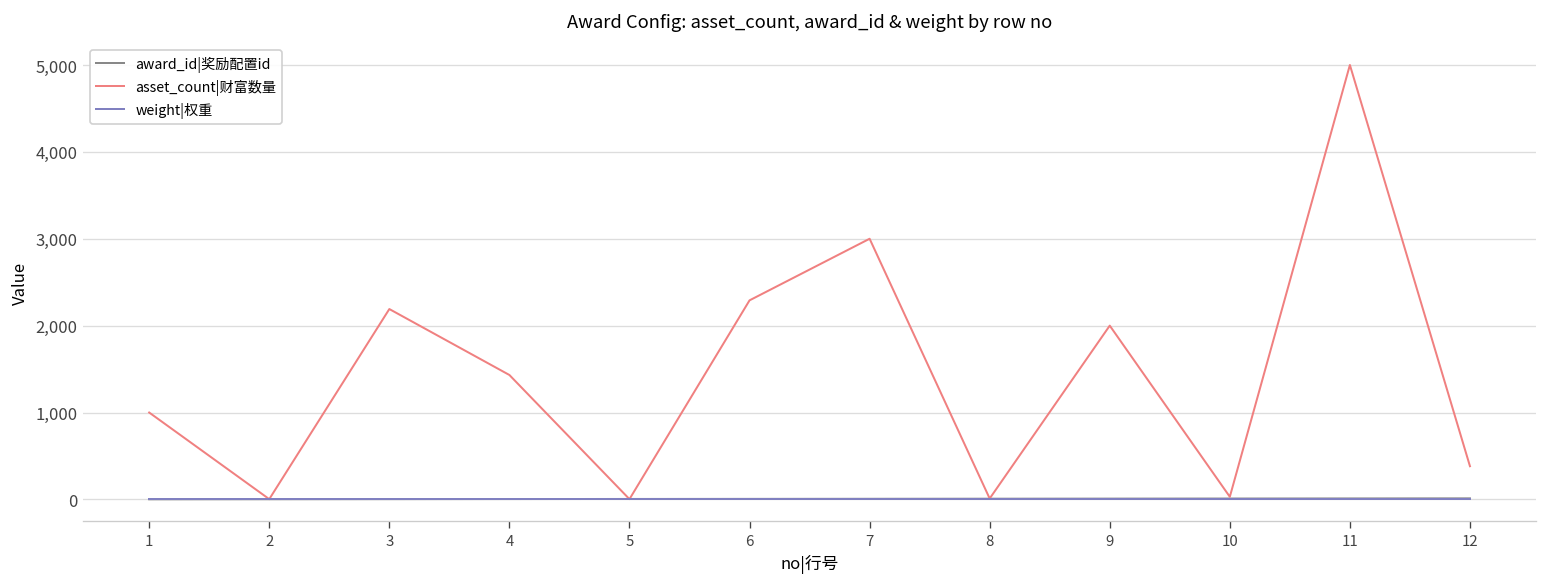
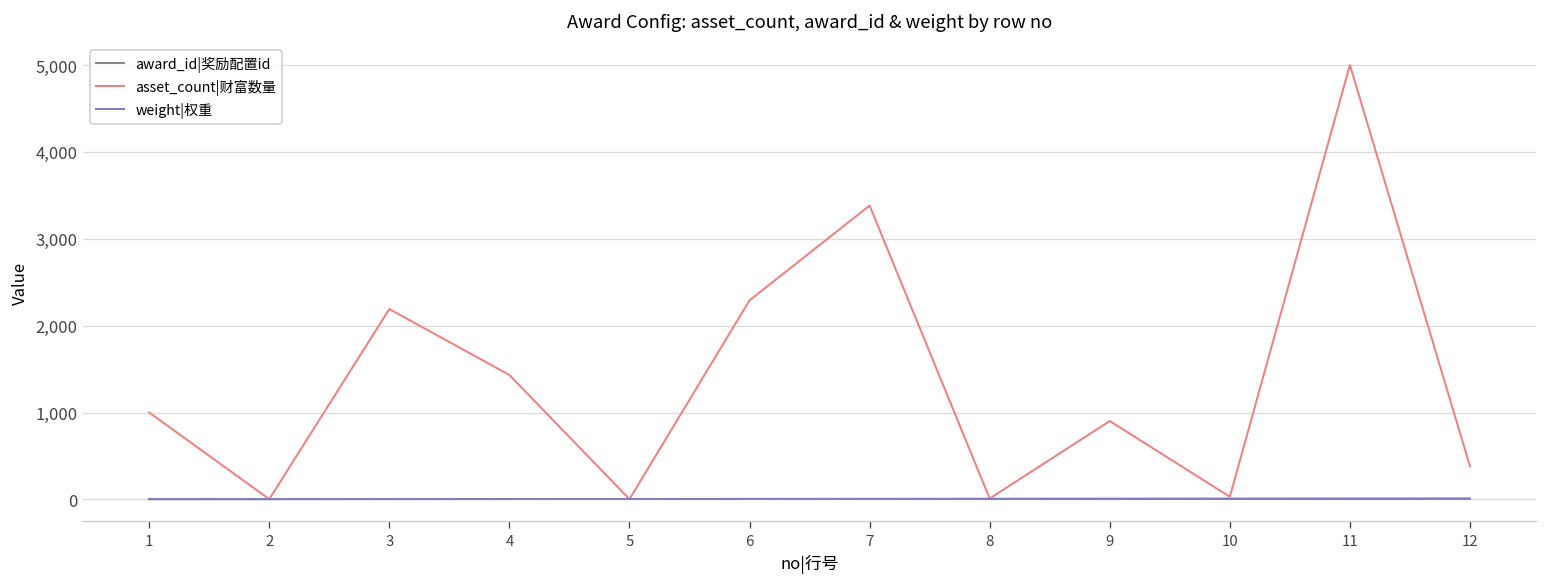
asset_count|财富数量, 7: 3,000 -> 3,400
asset_count|财富数量, 9: 2,000 -> 900
